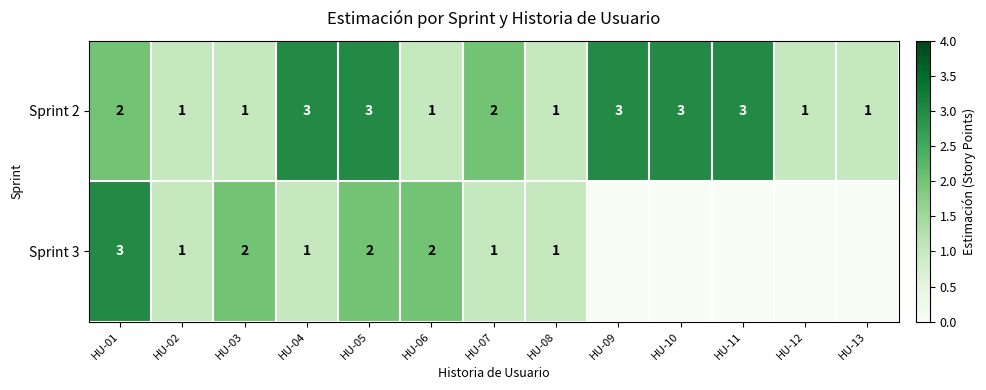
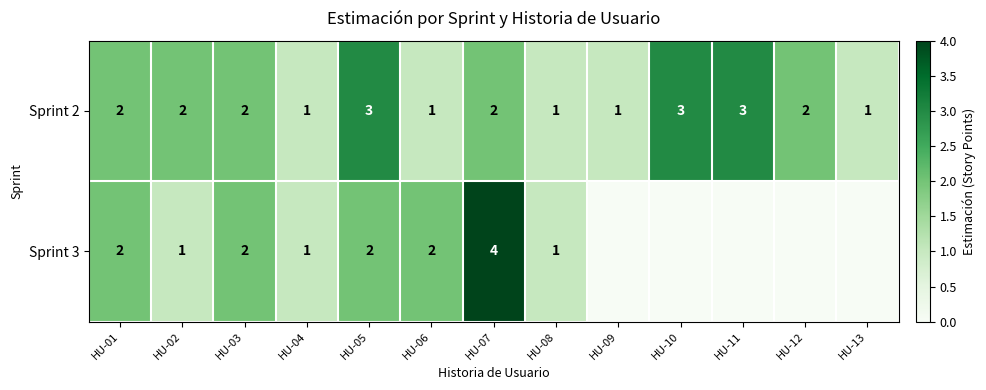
Sprint 2, HU-02: 1 -> 2
Sprint 2, HU-03: 1 -> 2
Sprint 2, HU-04: 3 -> 1
Sprint 2, HU-09: 3 -> 1
Sprint 2, HU-12: 1 -> 2
Sprint 3, HU-01: 3 -> 2
Sprint 3, HU-07: 1 -> 4
